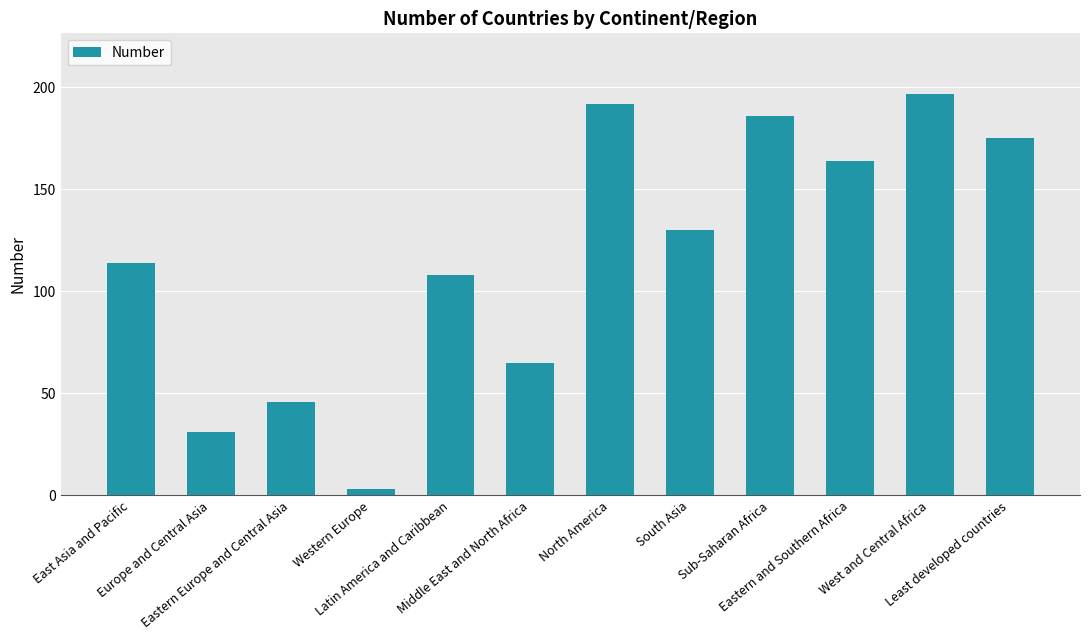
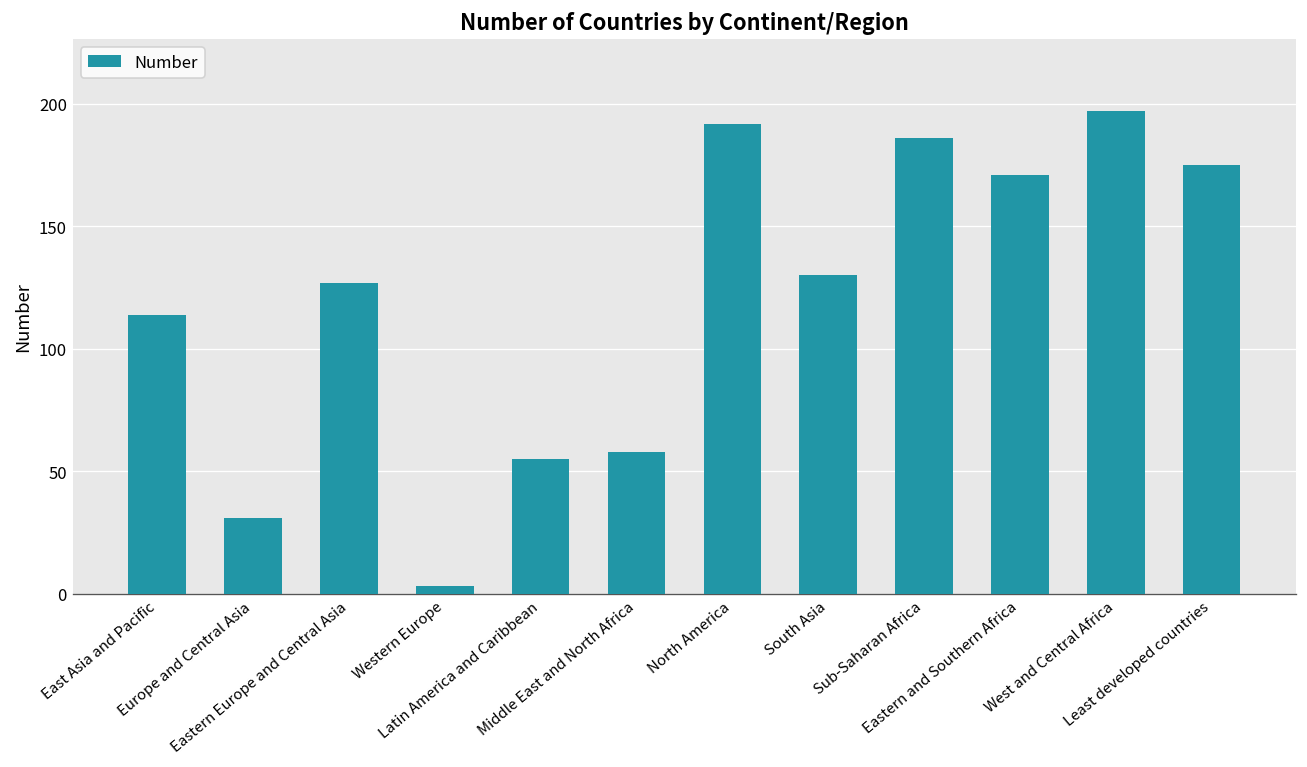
Eastern Europe and Central Asia: 46 -> 127
Latin America and Caribbean: 108 -> 55
Middle East and North Africa: 65 -> 58
Eastern and Southern Africa: 164 -> 171
